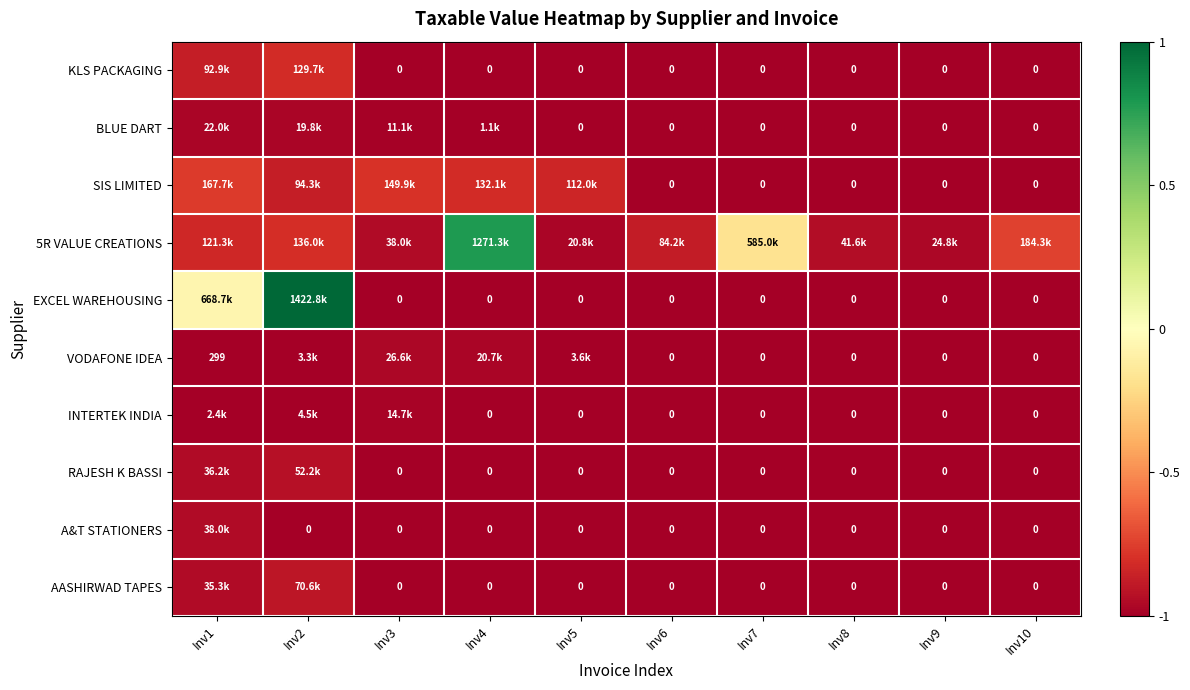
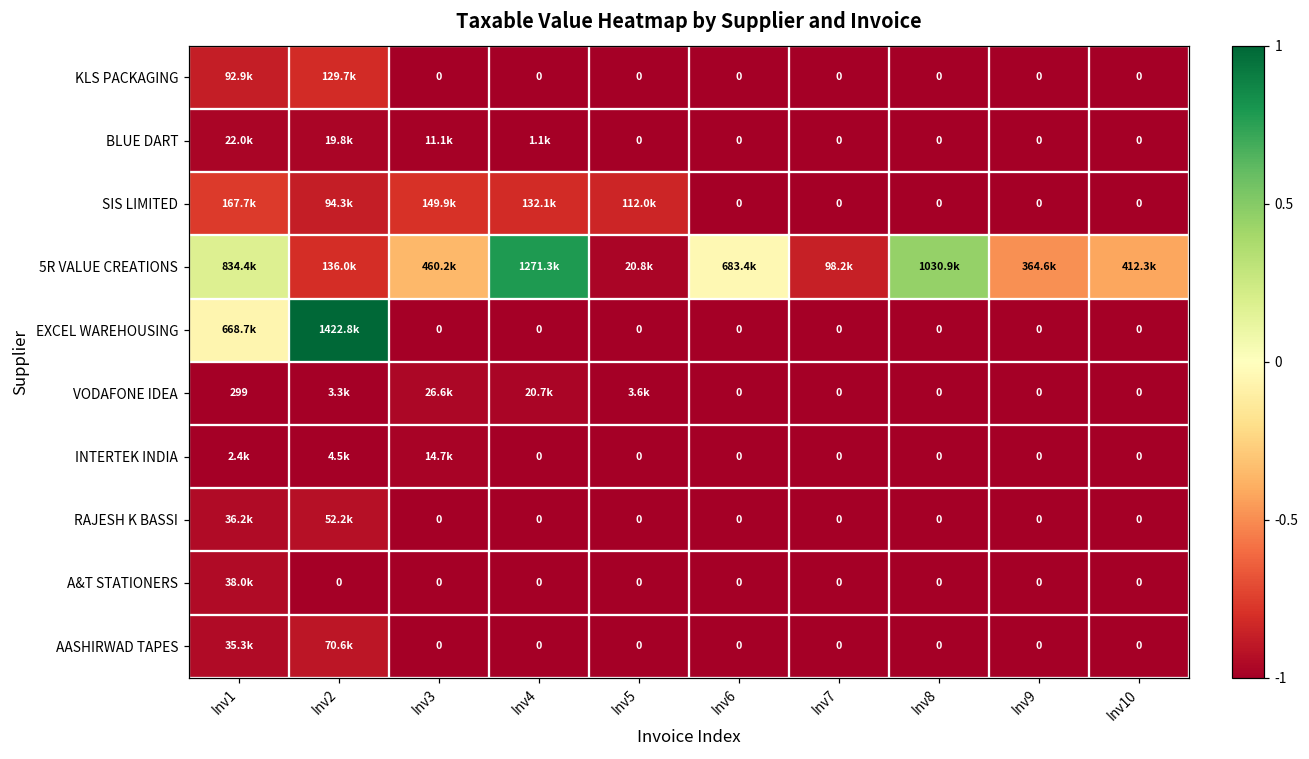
5R VALUE CREATIONS, Inv1: 121.3k -> 834.4k
5R VALUE CREATIONS, Inv3: 38.0k -> 460.2k
5R VALUE CREATIONS, Inv6: 84.2k -> 683.4k
5R VALUE CREATIONS, Inv7: 585.0k -> 98.2k
5R VALUE CREATIONS, Inv8: 41.6k -> 1030.9k
5R VALUE CREATIONS, Inv9: 24.8k -> 364.6k
5R VALUE CREATIONS, Inv10: 184.3k -> 412.3k
